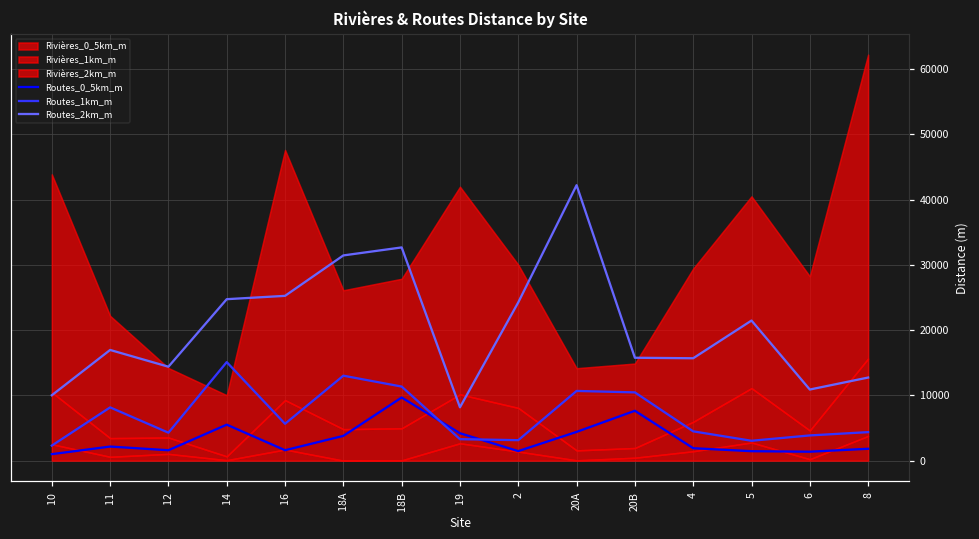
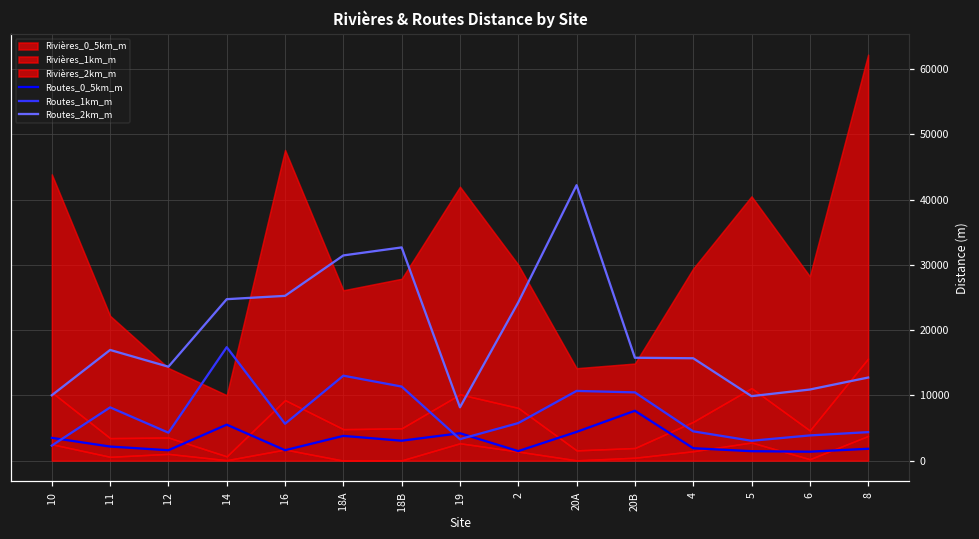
Routes_0_5km_m, 10: 1000 -> 3000
Routes_1km_m, 14: 15000 -> 17000
Routes_0_5km_m, 18B: 10000 -> 3000
Routes_1km_m, 2: 3000 -> 6000
Routes_2km_m, 5: 21000 -> 10000
